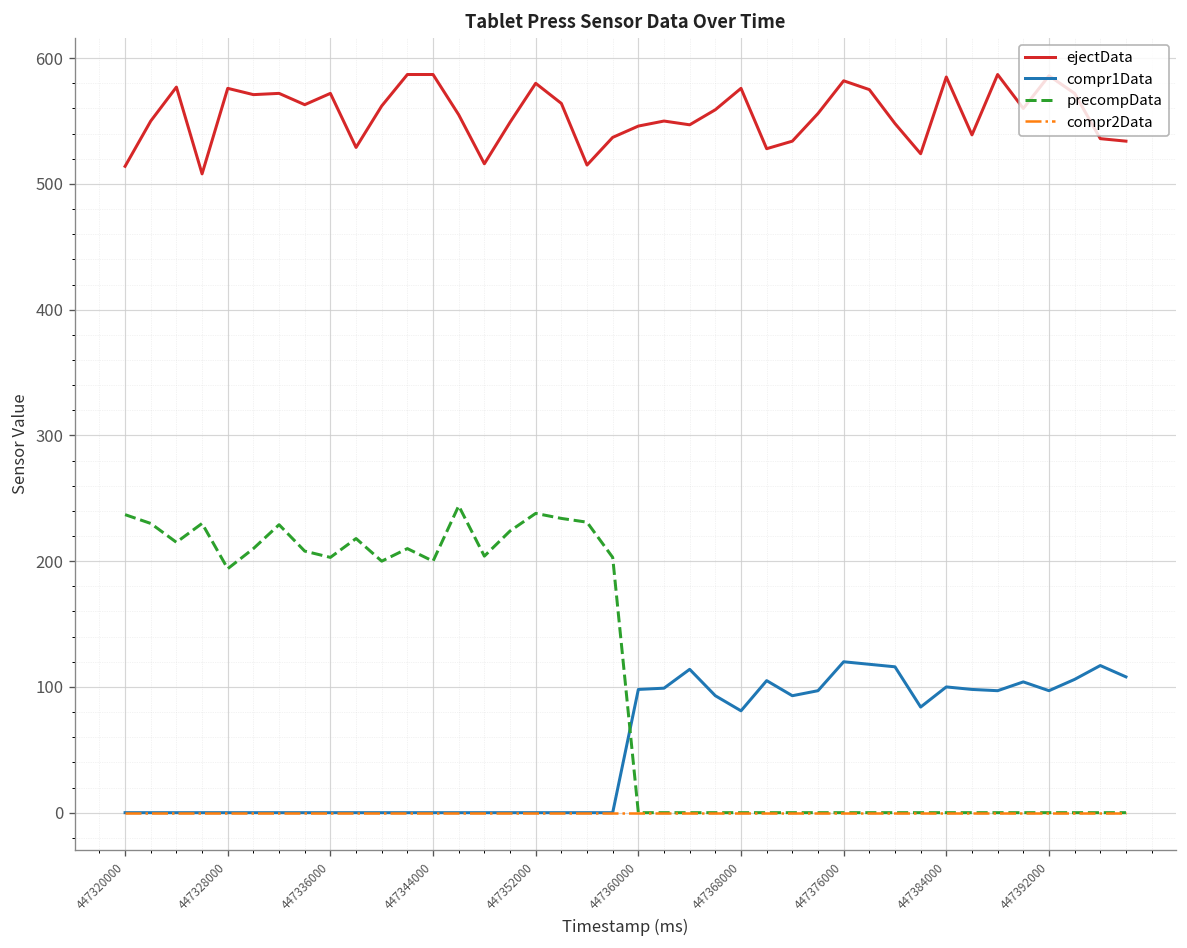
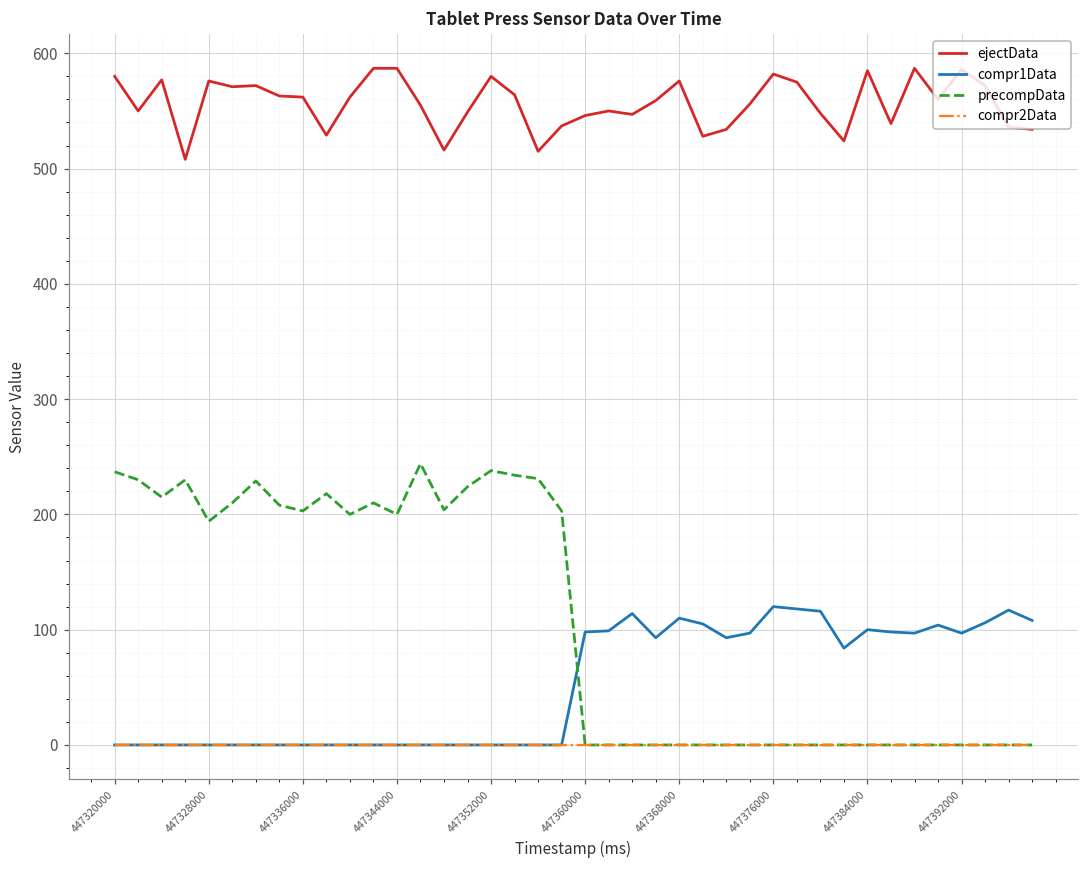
ejectData, 447320000: 514 -> 580
ejectData, 447336000: 572 -> 562
compr1Data, 447368000: 81 -> 110
